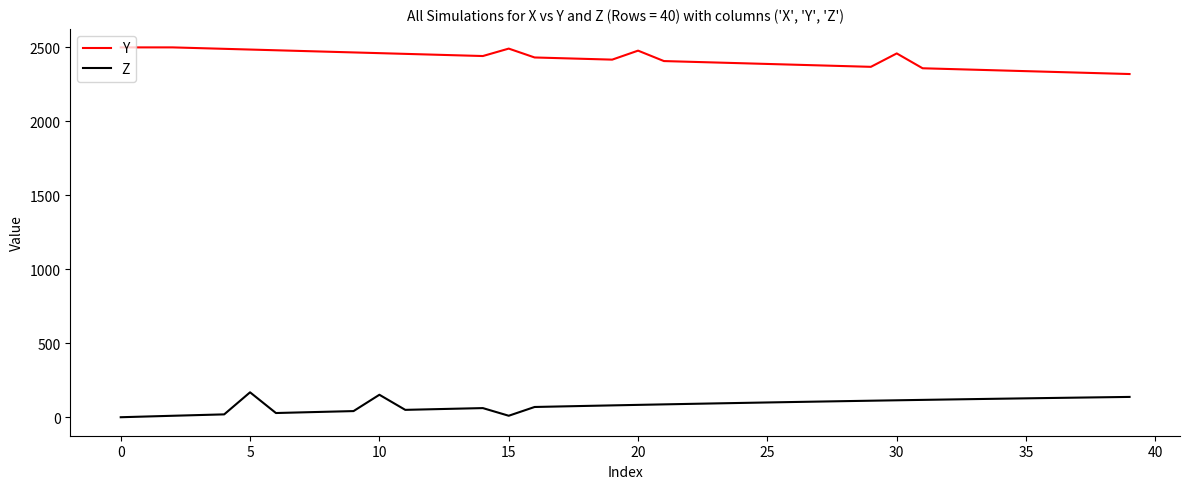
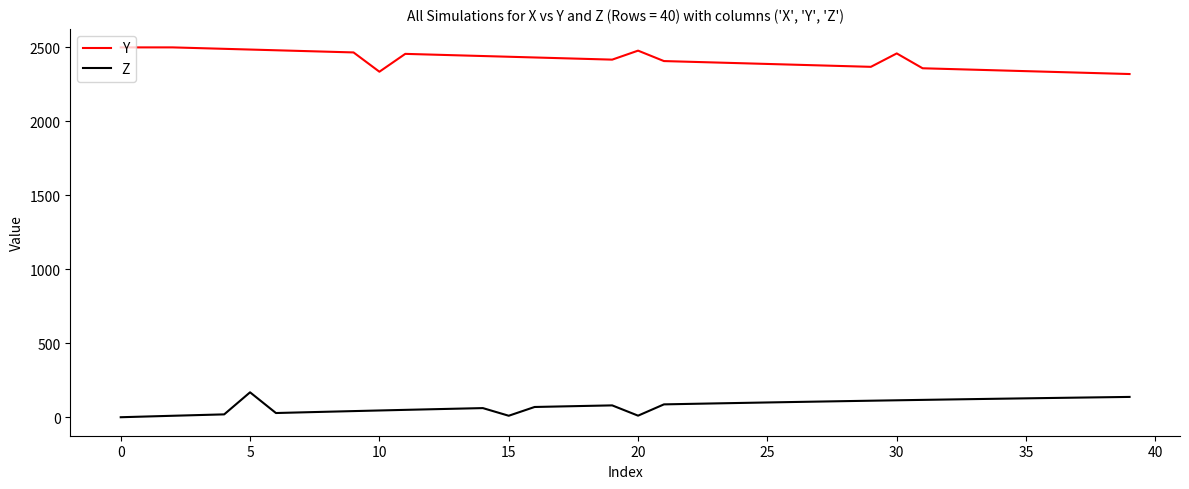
Y, 10: 2460 -> 2340
Z, 10: 150 -> 50
Y, 15: 2490 -> 2440
Z, 20: 80 -> 10
